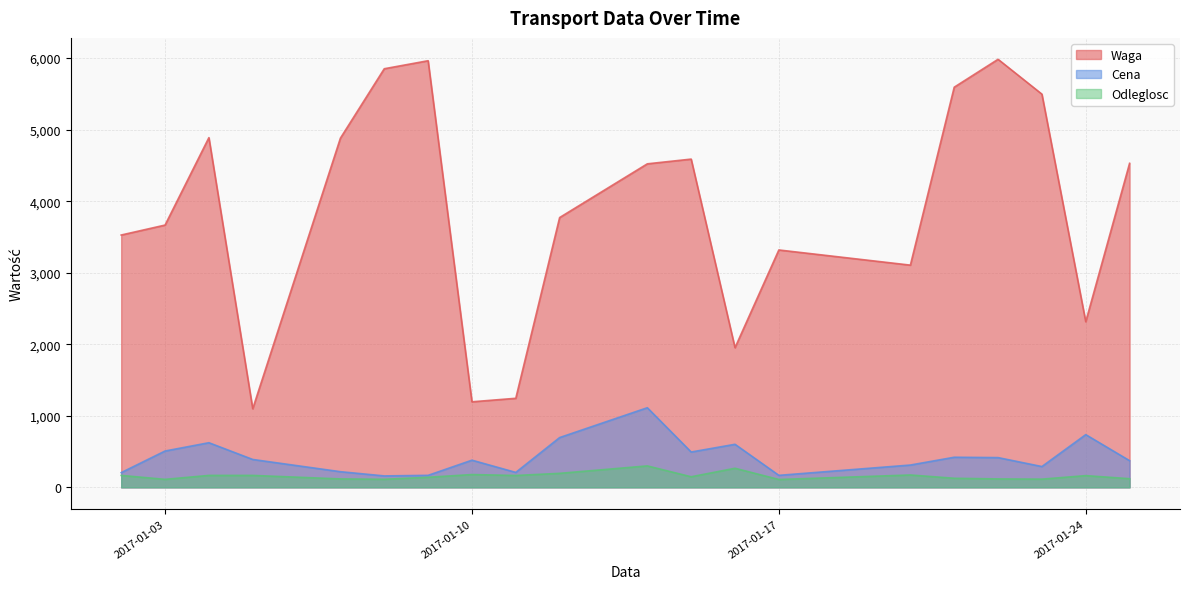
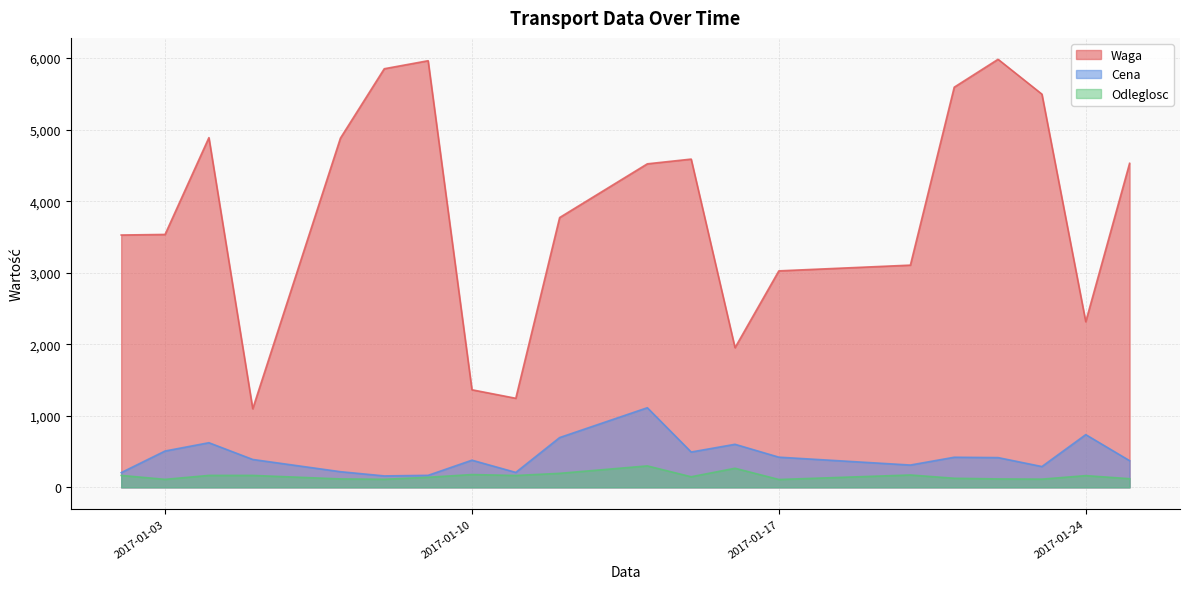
Waga, 2017-01-03: 3,700 -> 3,500
Waga, 2017-01-10: 1,200 -> 1,400
Waga, 2017-01-17: 3,300 -> 3,000
Cena, 2017-01-17: 200 -> 400
